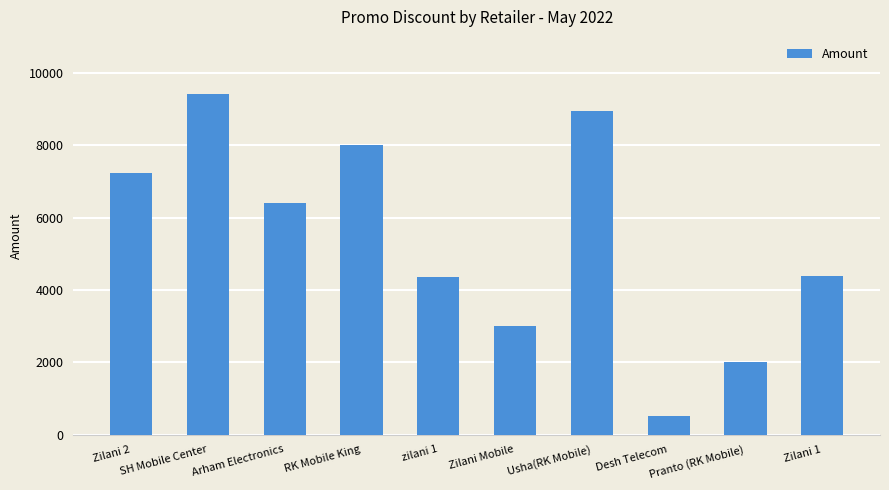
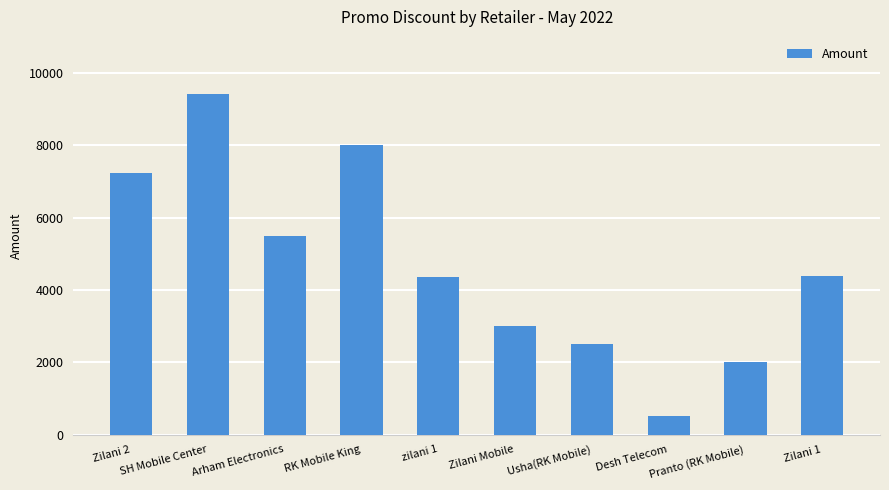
Arham Electronics: 6400 -> 5500
Usha(RK Mobile): 9000 -> 2500
